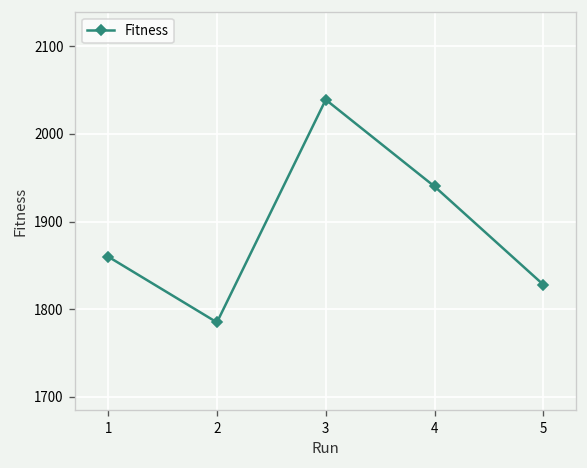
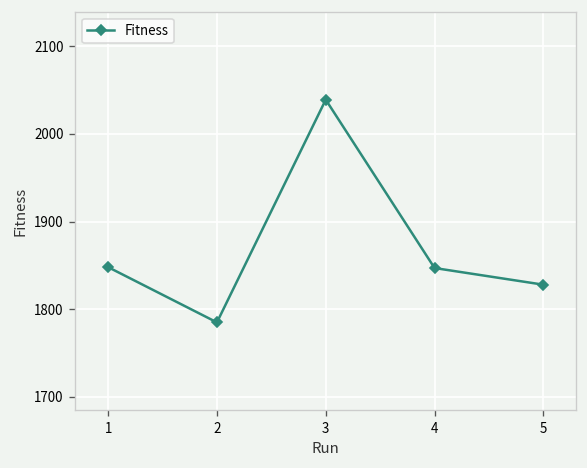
1: 1860 -> 1850
4: 1940 -> 1850
